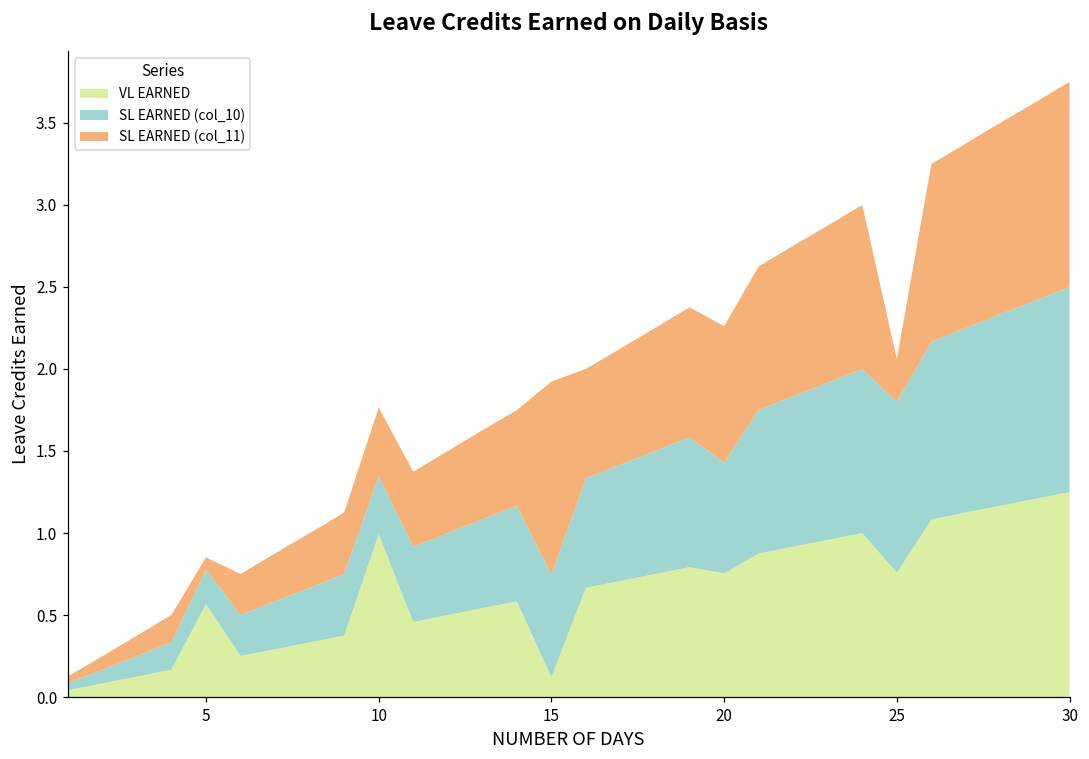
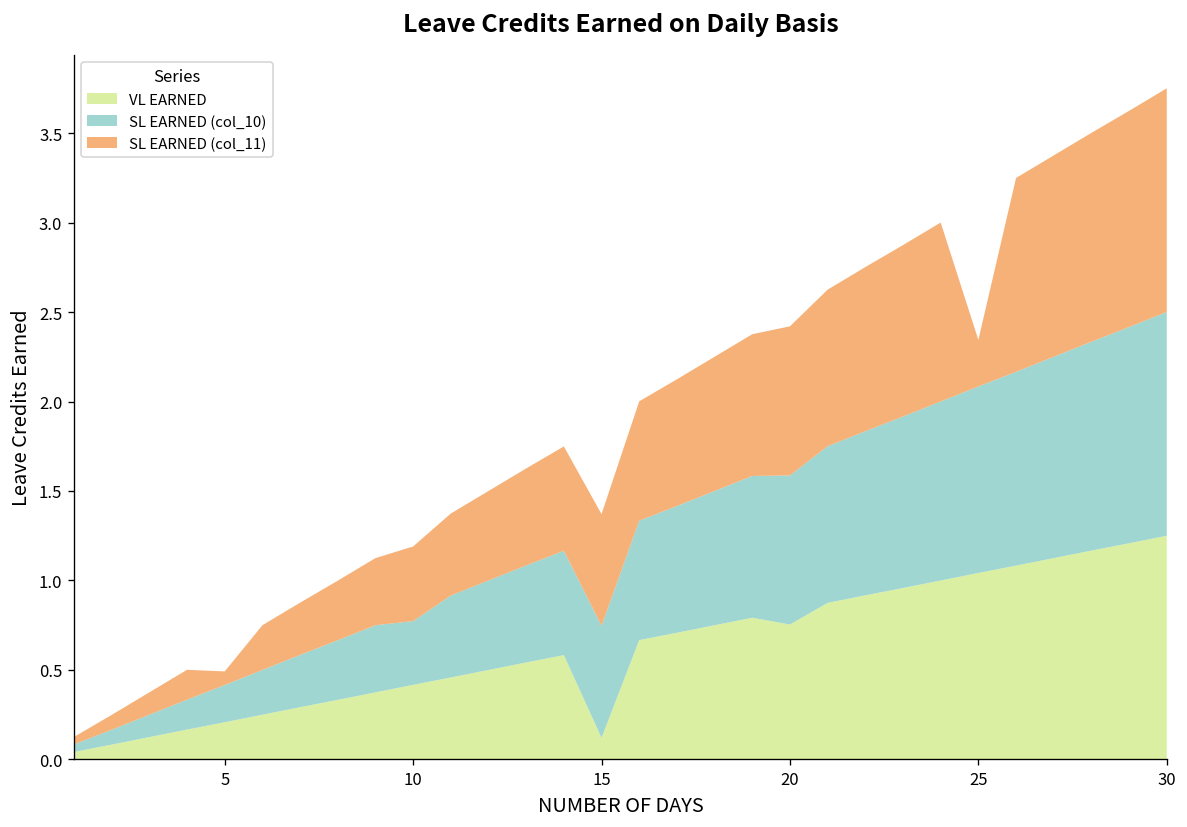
VL EARNED, 5: 0.57 -> 0.21
VL EARNED, 10: 0.99 -> 0.42
SL EARNED (col_11), 15: 1.18 -> 0.63
SL EARNED (col_10), 20: 0.67 -> 0.83
VL EARNED, 25: 0.76 -> 1.04
